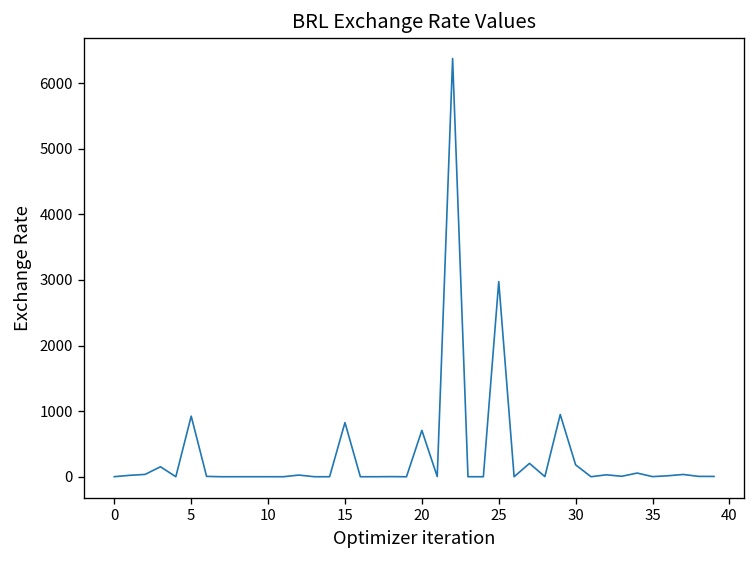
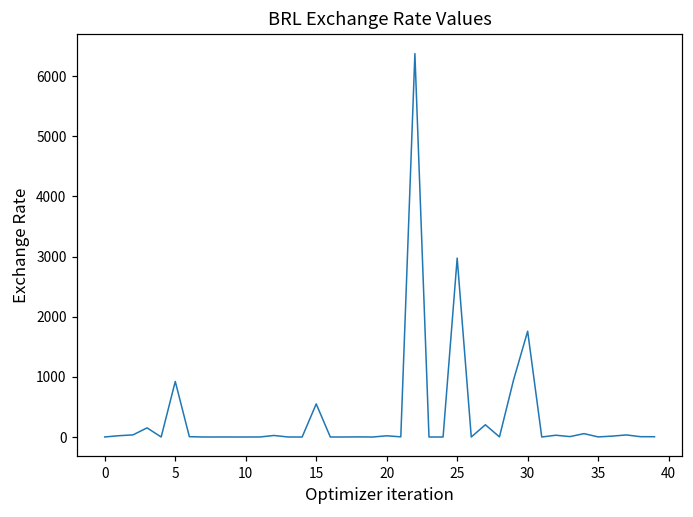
15: 800 -> 600
20: 700 -> 0
30: 200 -> 1800
